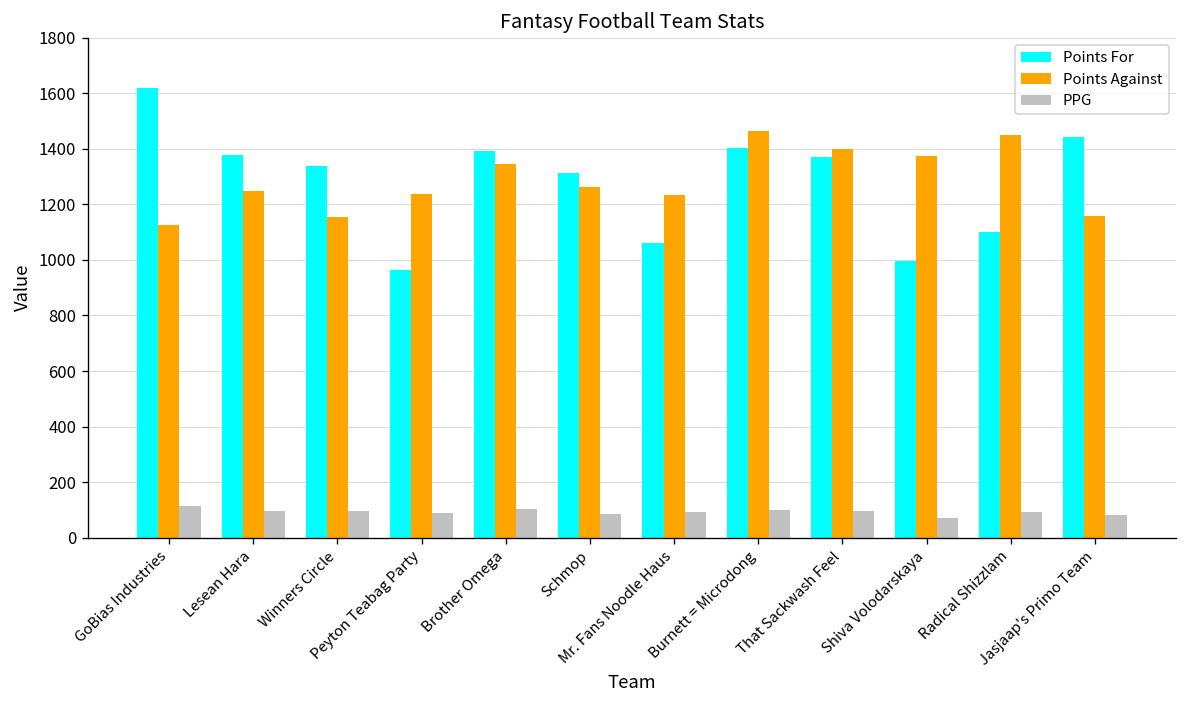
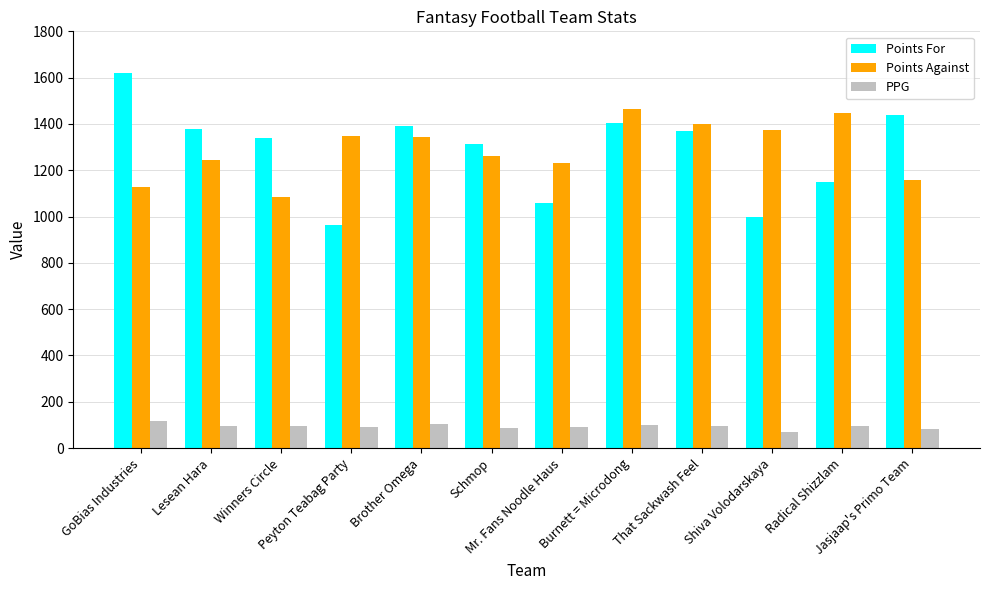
Points Against, Winners Circle: 1150 -> 1080
Points Against, Peyton Teabag Party: 1240 -> 1350
Points For, Radical Shizzlam: 1100 -> 1150
